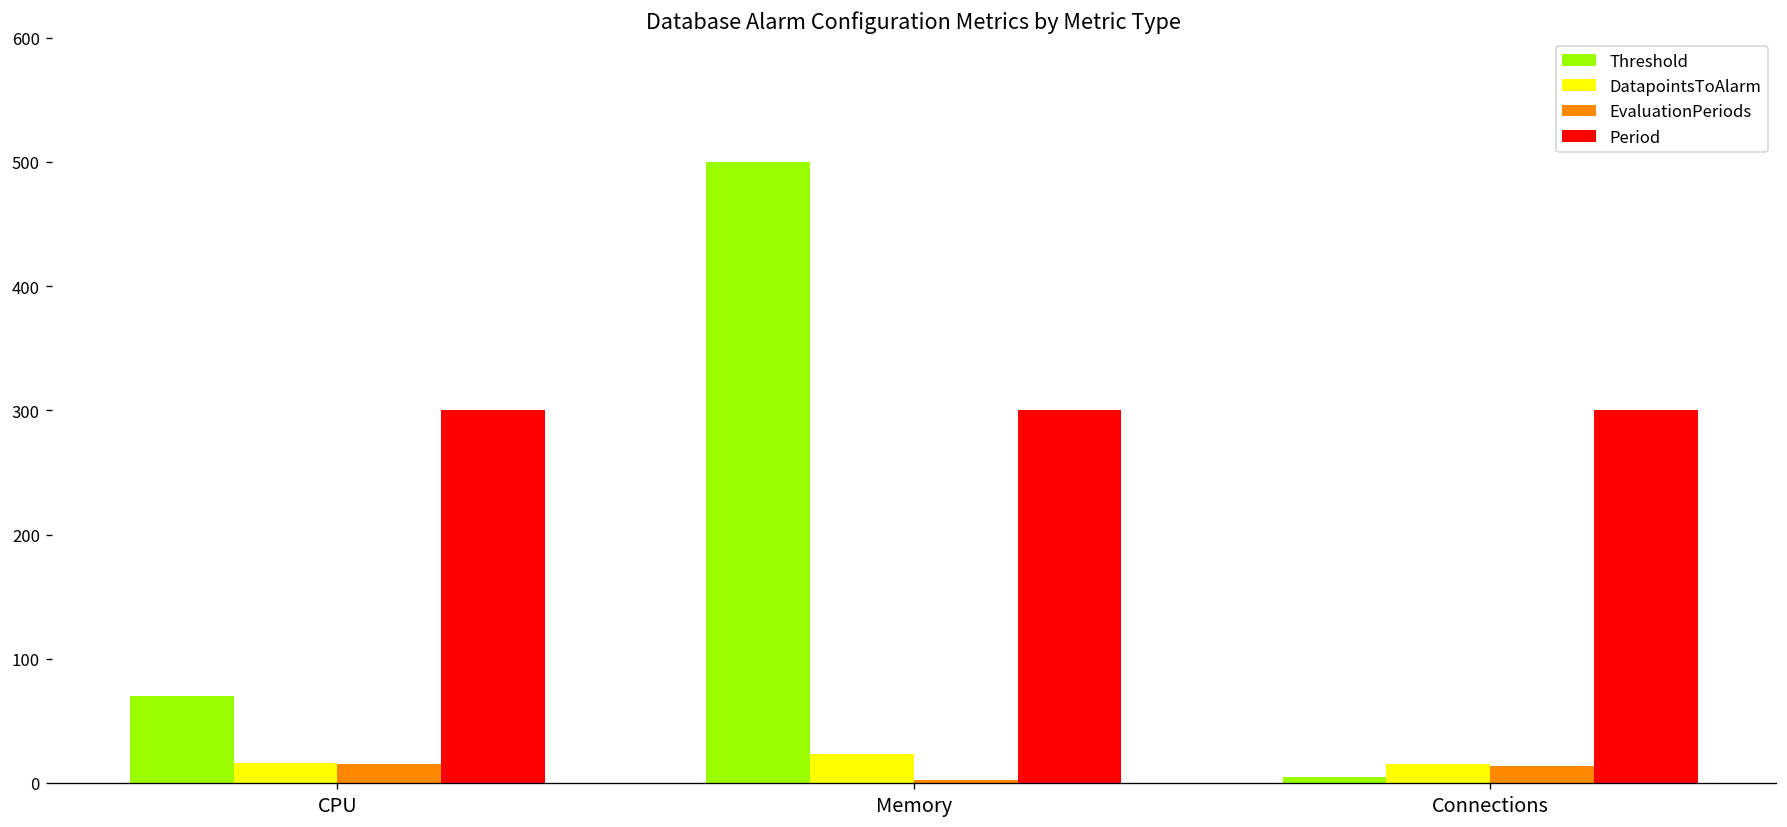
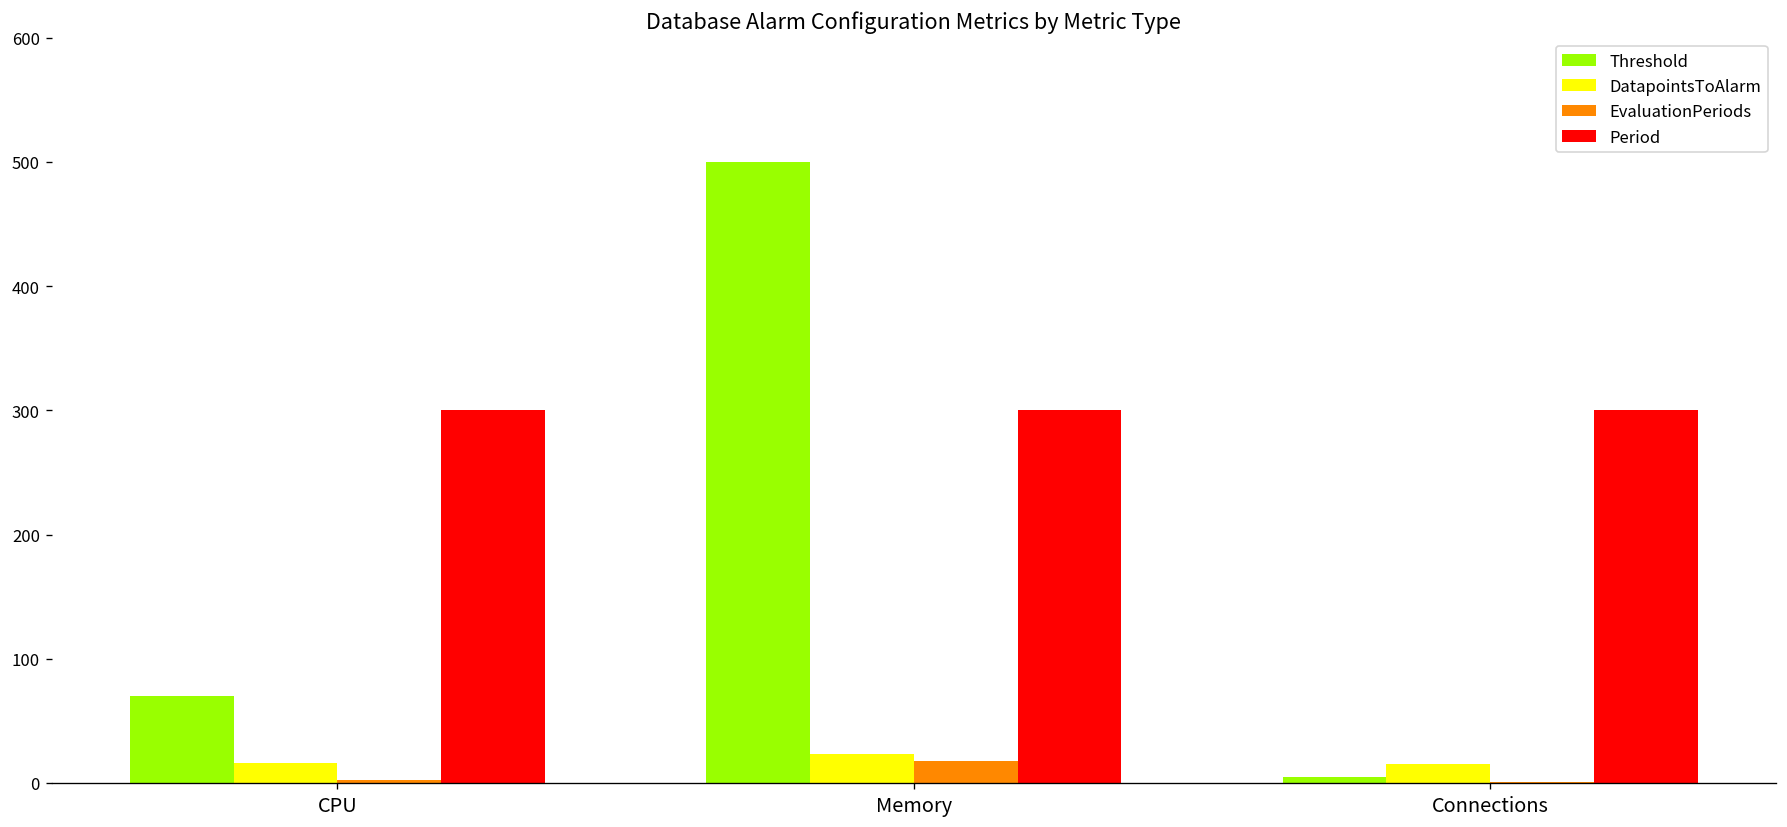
EvaluationPeriods, CPU: 15 -> 2
EvaluationPeriods, Memory: 2 -> 18
EvaluationPeriods, Connections: 14 -> 1
